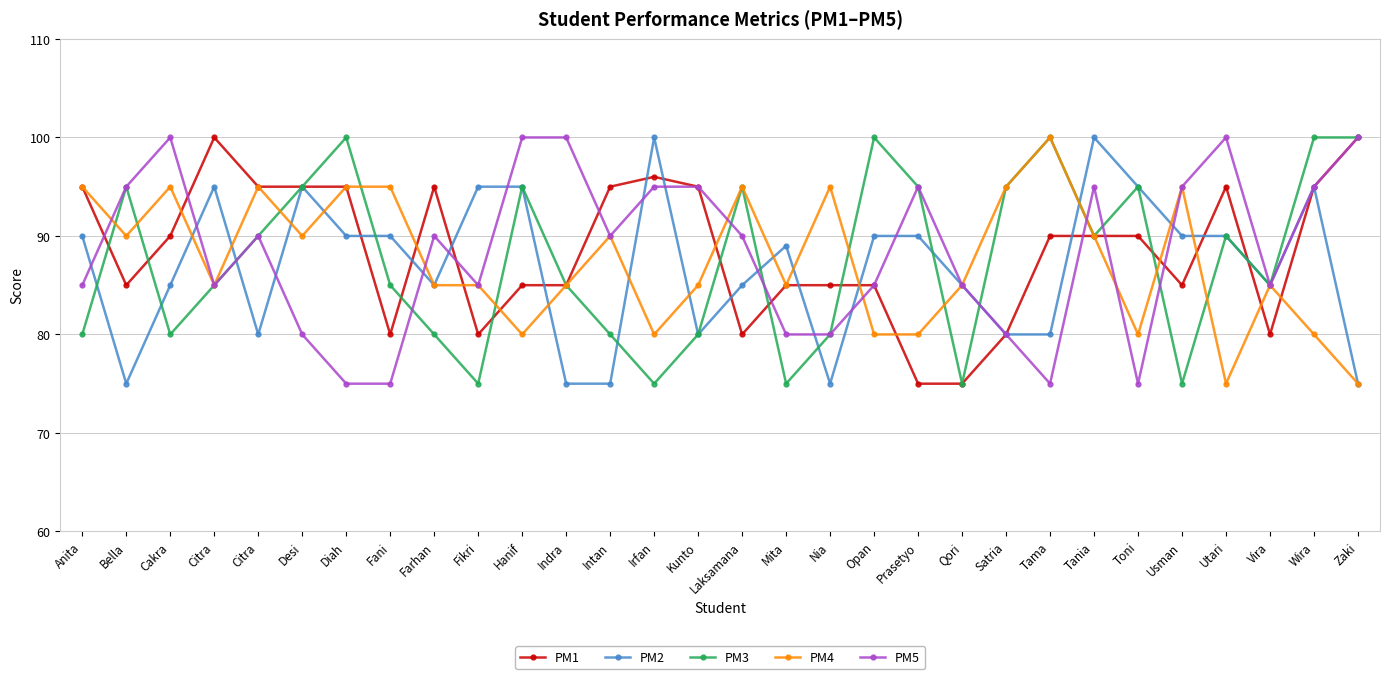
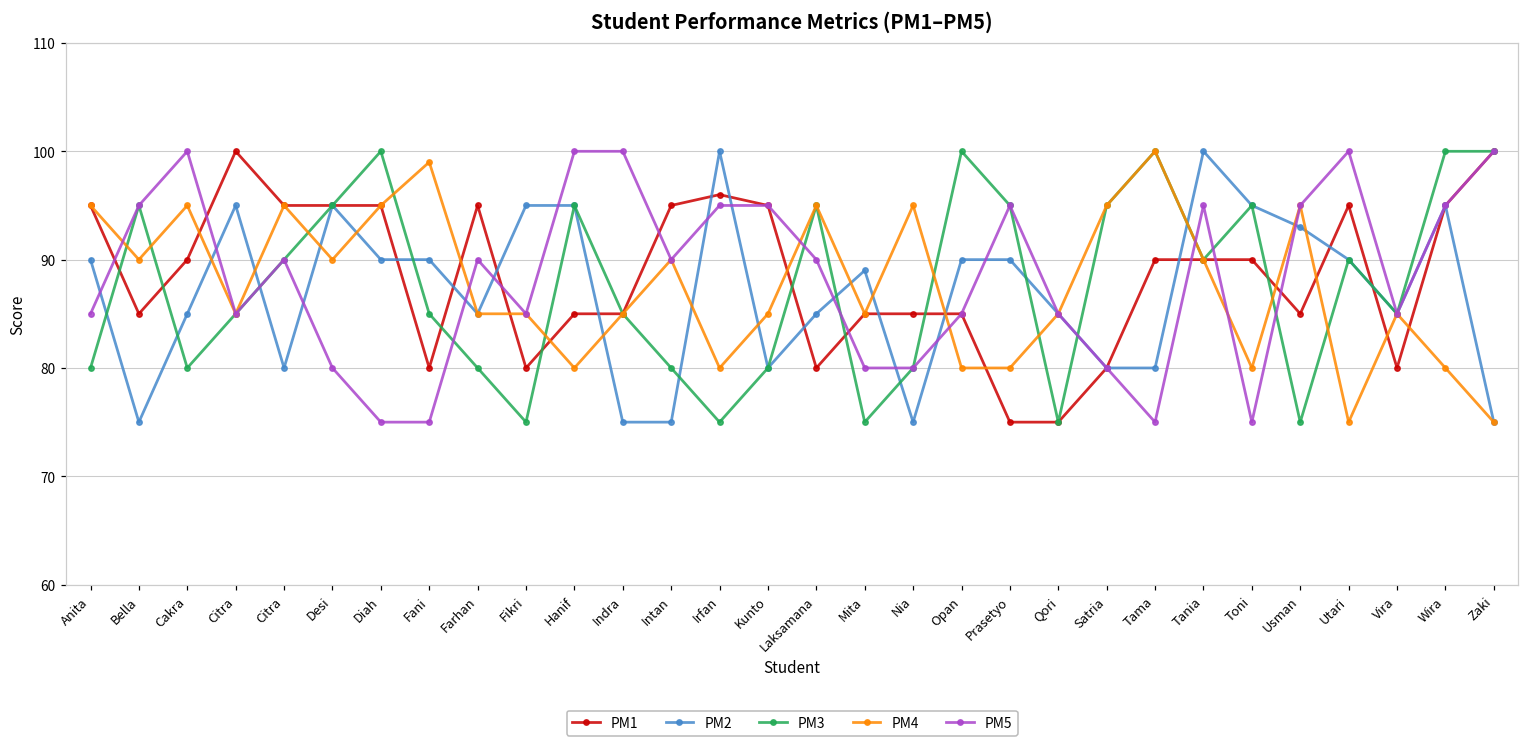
PM4, Fani: 95 -> 99
PM2, Usman: 90 -> 93
